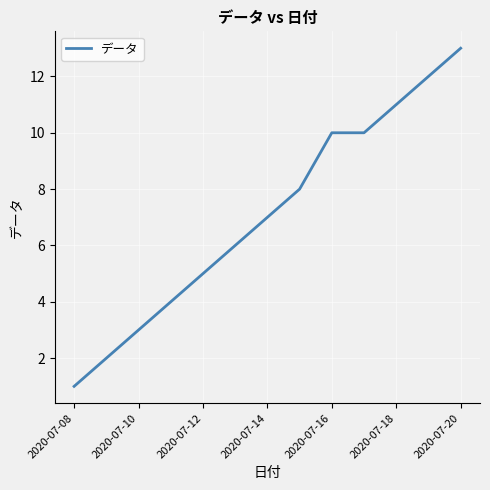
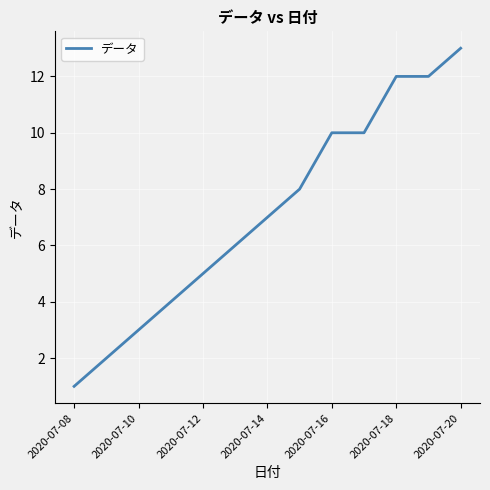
2020-07-18: 11 -> 12
